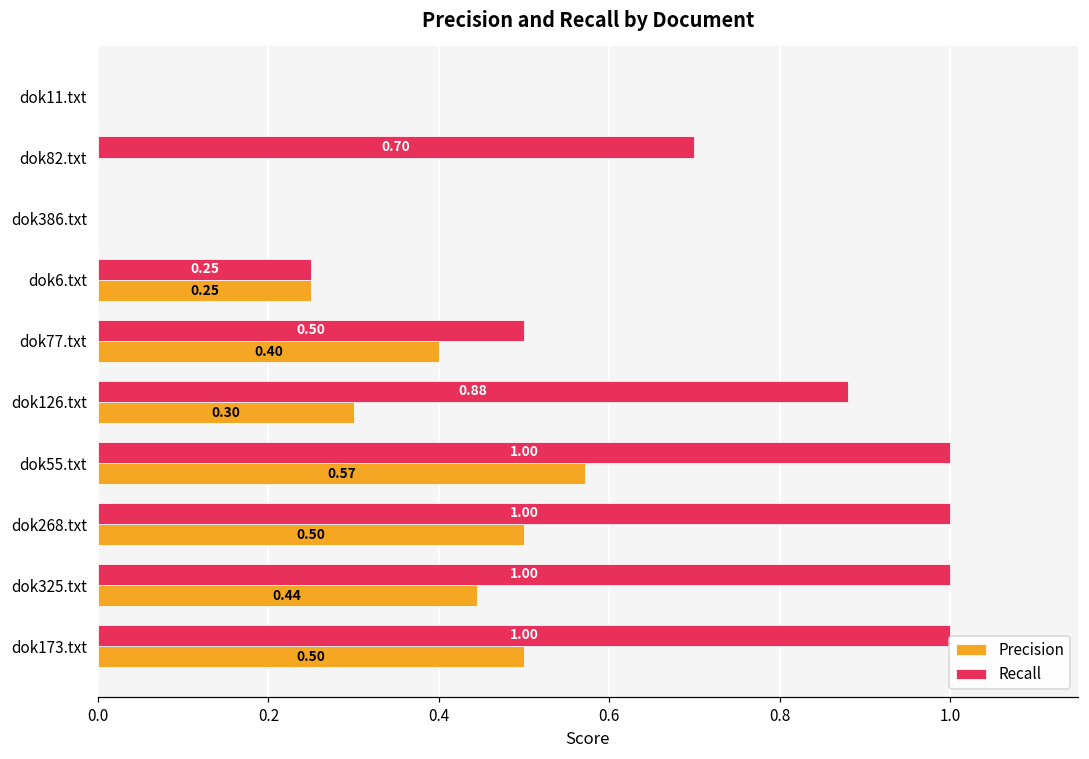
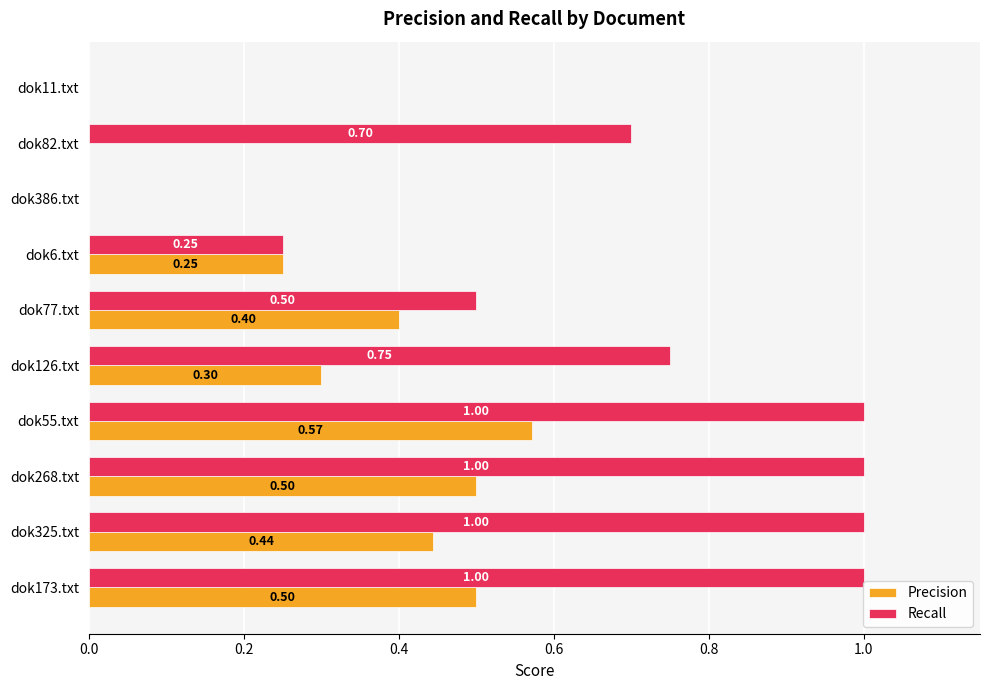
Recall, dok126.txt: 0.88 -> 0.75
